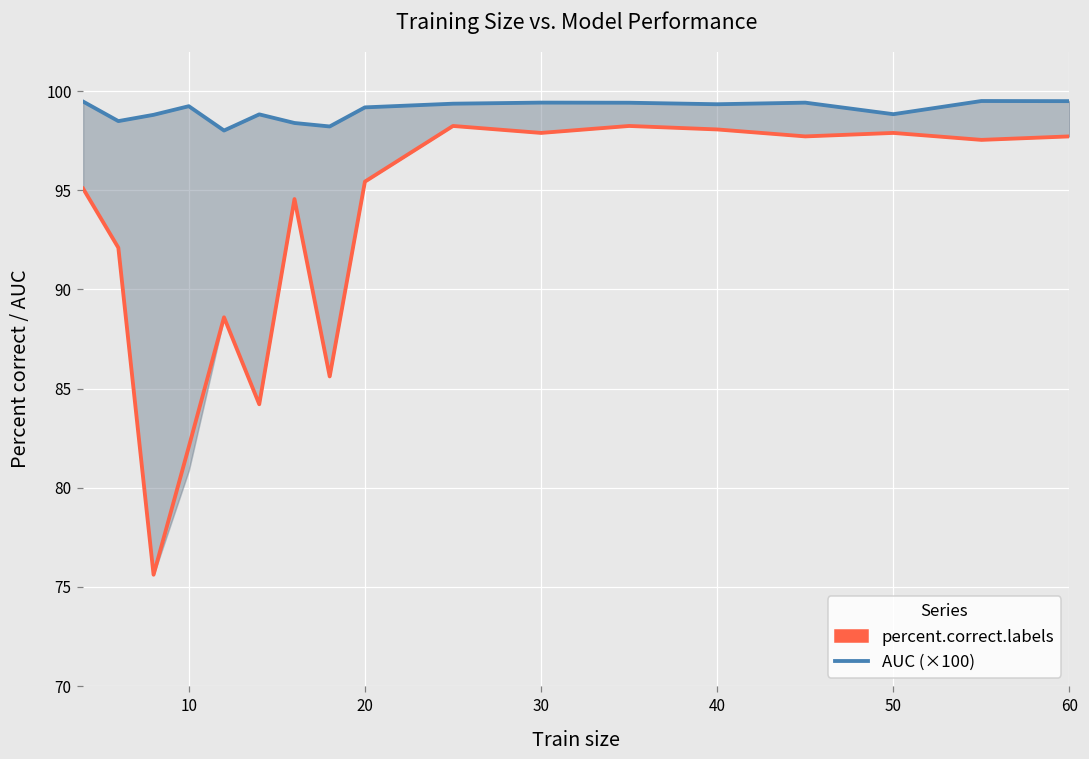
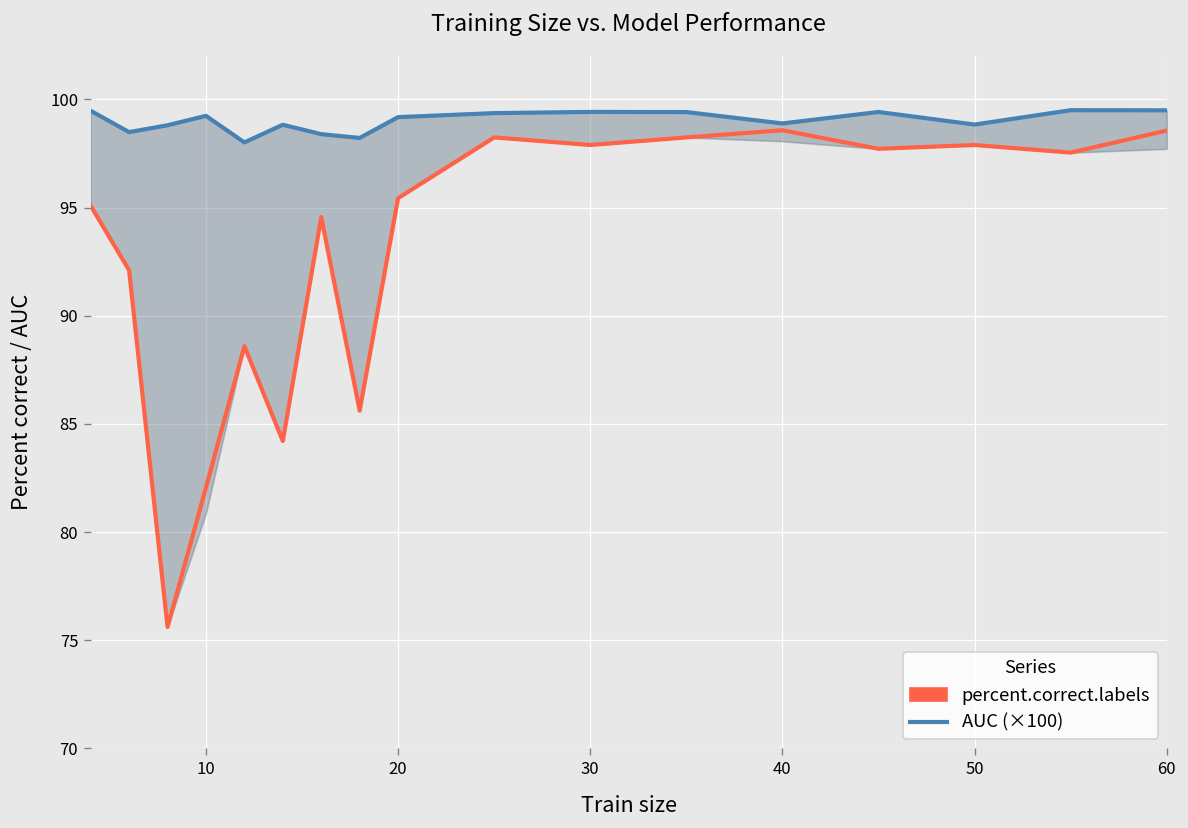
AUC (×100), 40: 99.3 -> 98.9
percent.correct.labels, 40: 98.1 -> 98.6
percent.correct.labels, 60: 97.7 -> 98.6
